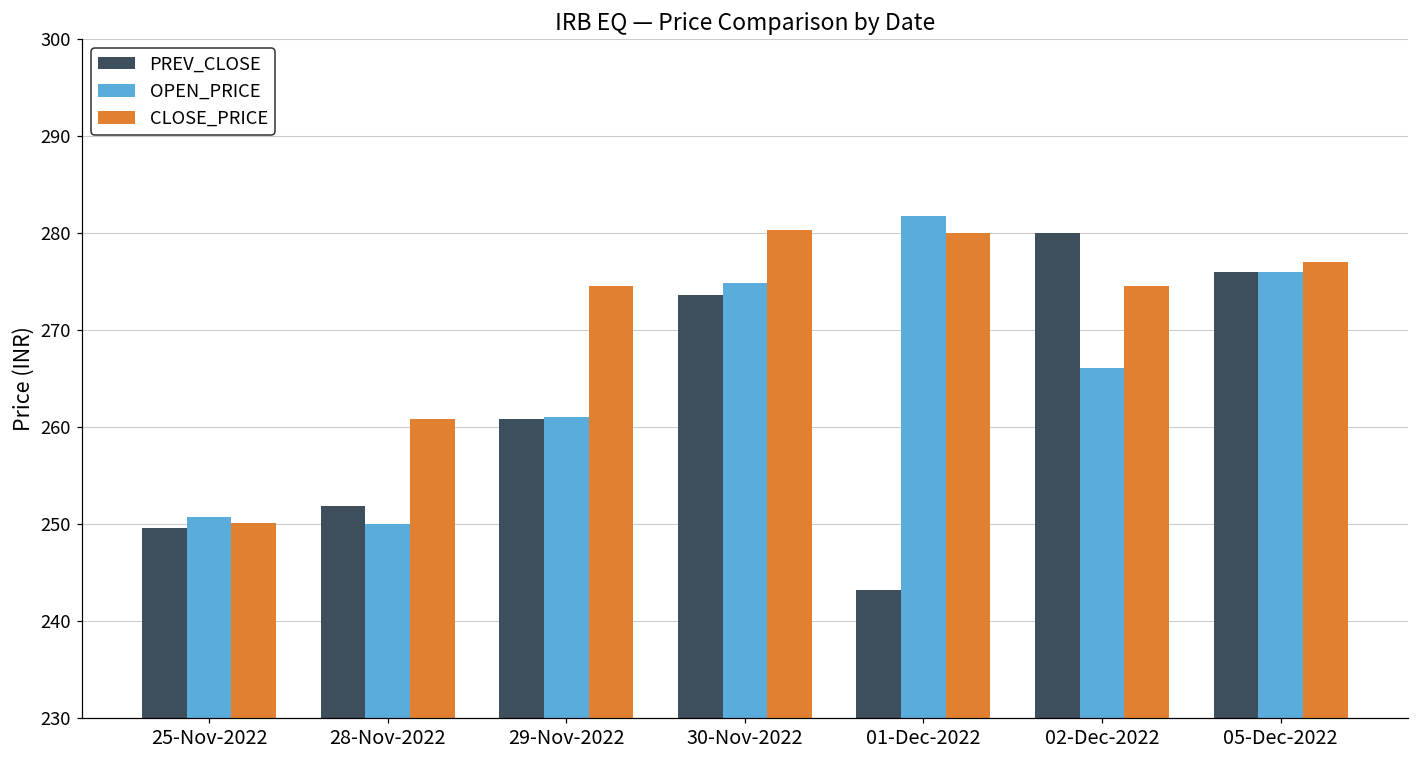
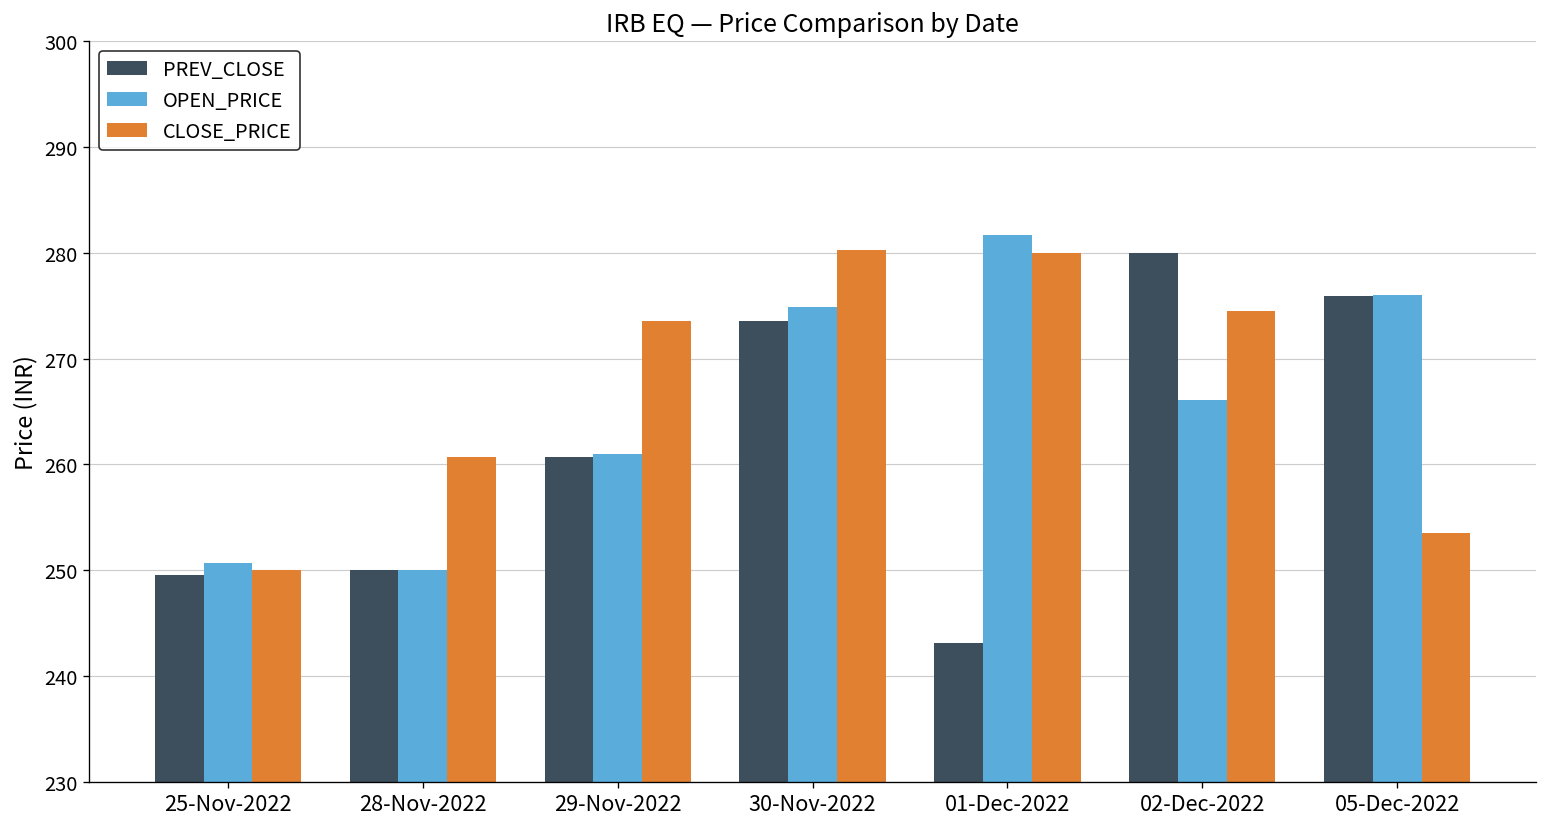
PREV_CLOSE, 28-Nov-2022: 252 -> 250
CLOSE_PRICE, 29-Nov-2022: 274.5 -> 273.6
CLOSE_PRICE, 05-Dec-2022: 277 -> 254
